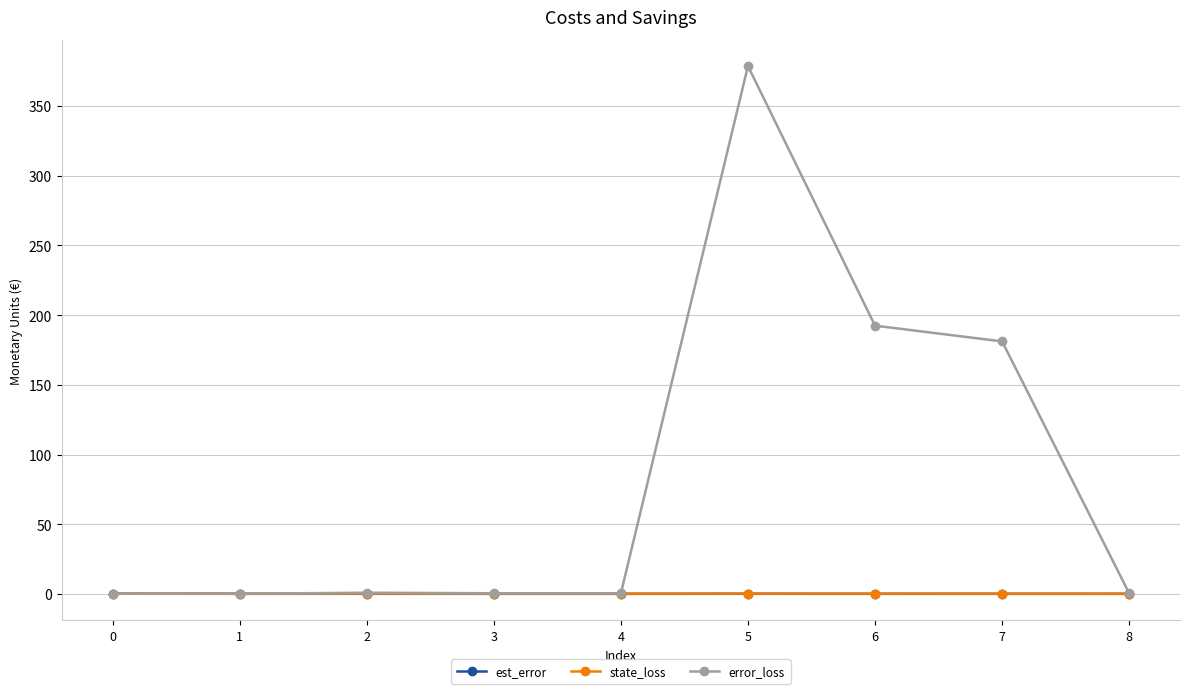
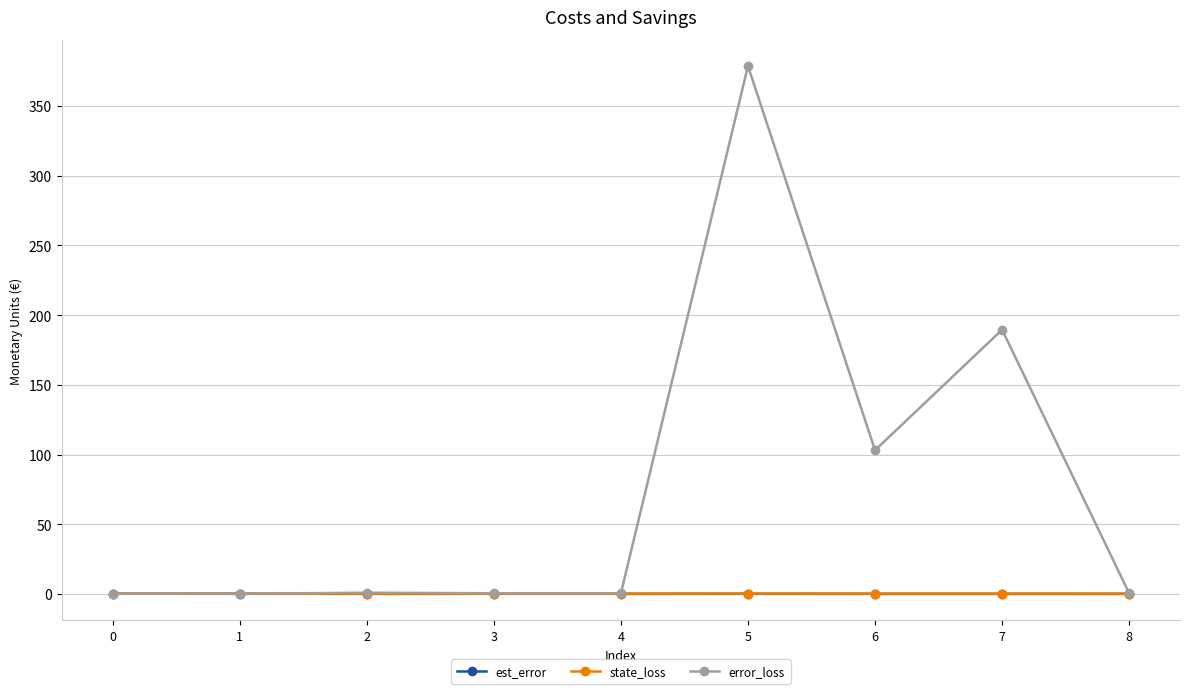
error_loss, 6: 192 -> 103
error_loss, 7: 181 -> 189
